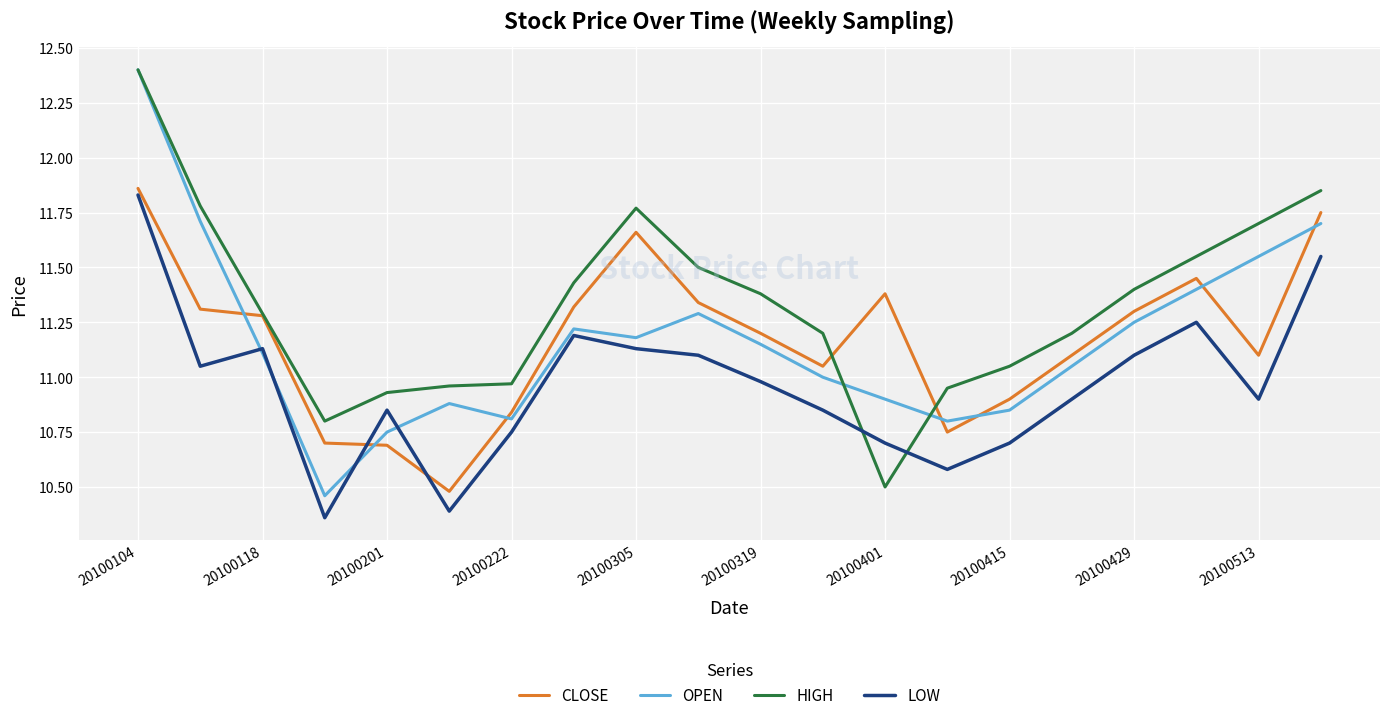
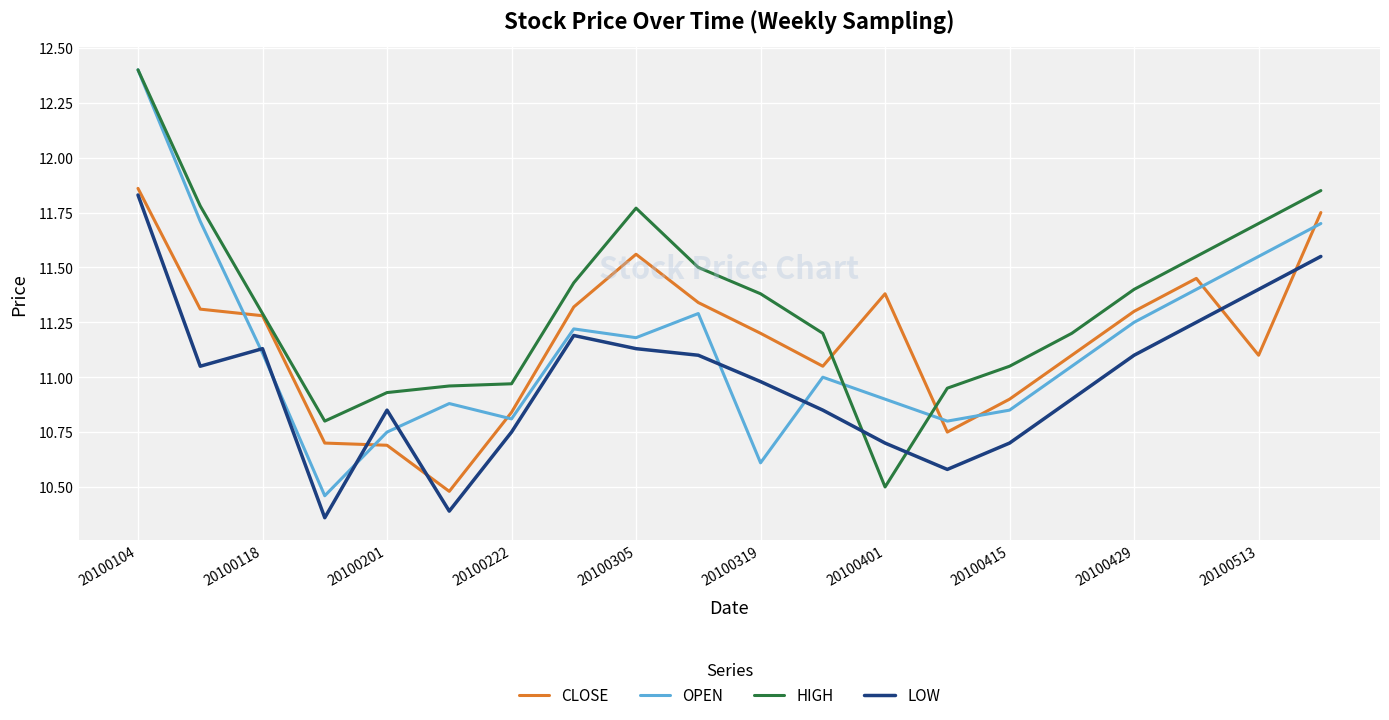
CLOSE, 20100305: 11.66 -> 11.56
OPEN, 20100319: 11.15 -> 10.61
LOW, 20100513: 10.9 -> 11.4
